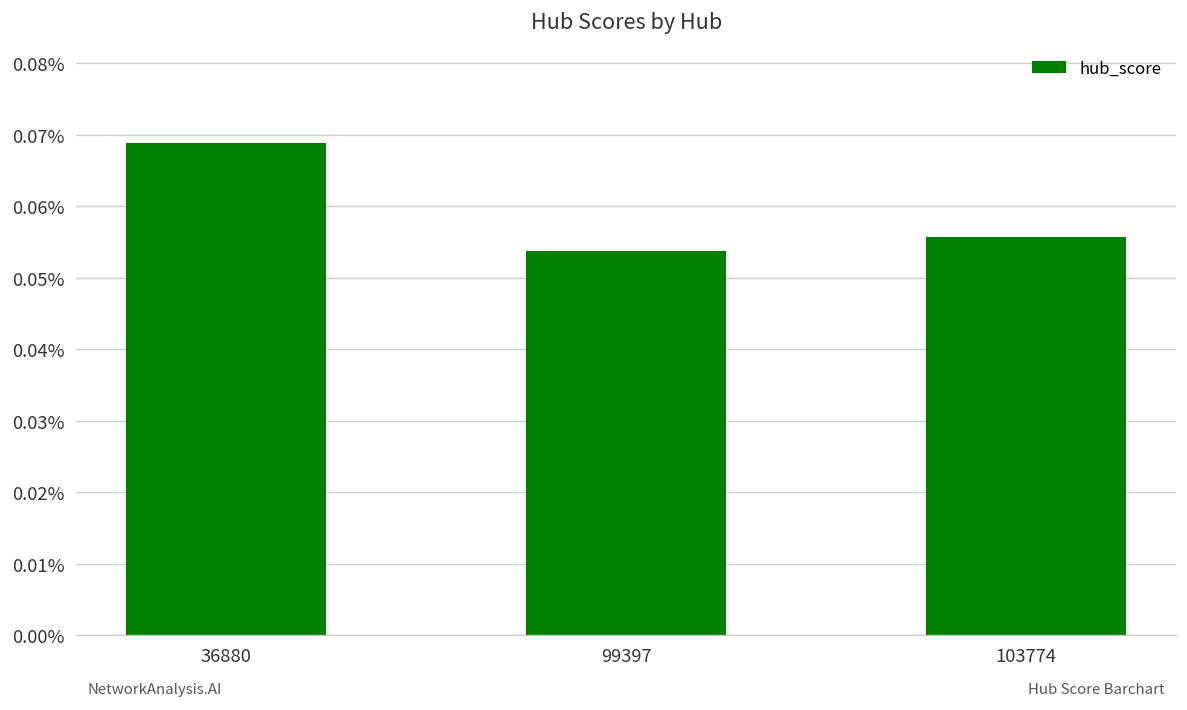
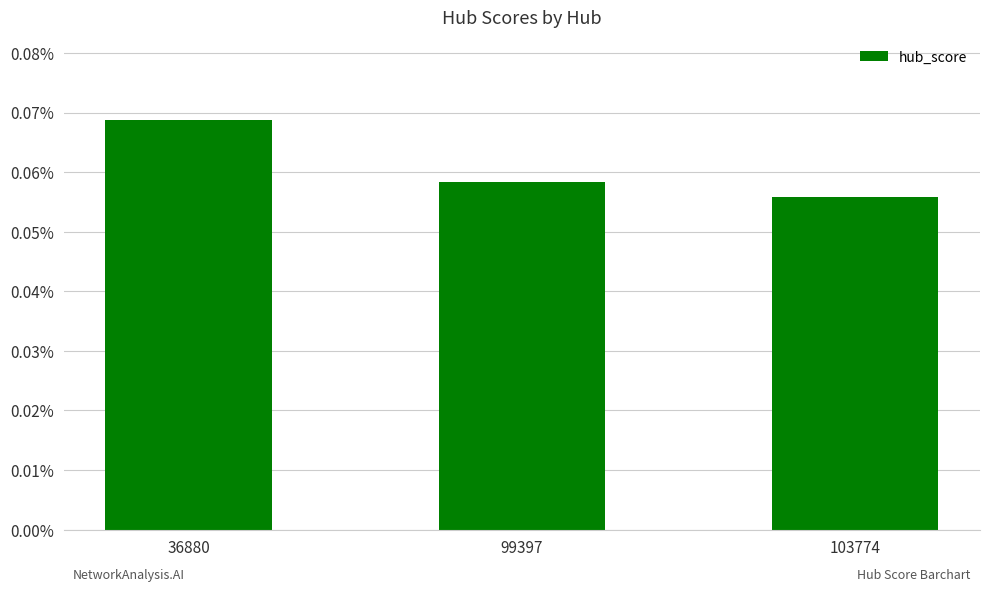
99397: 0.054% -> 0.058%
